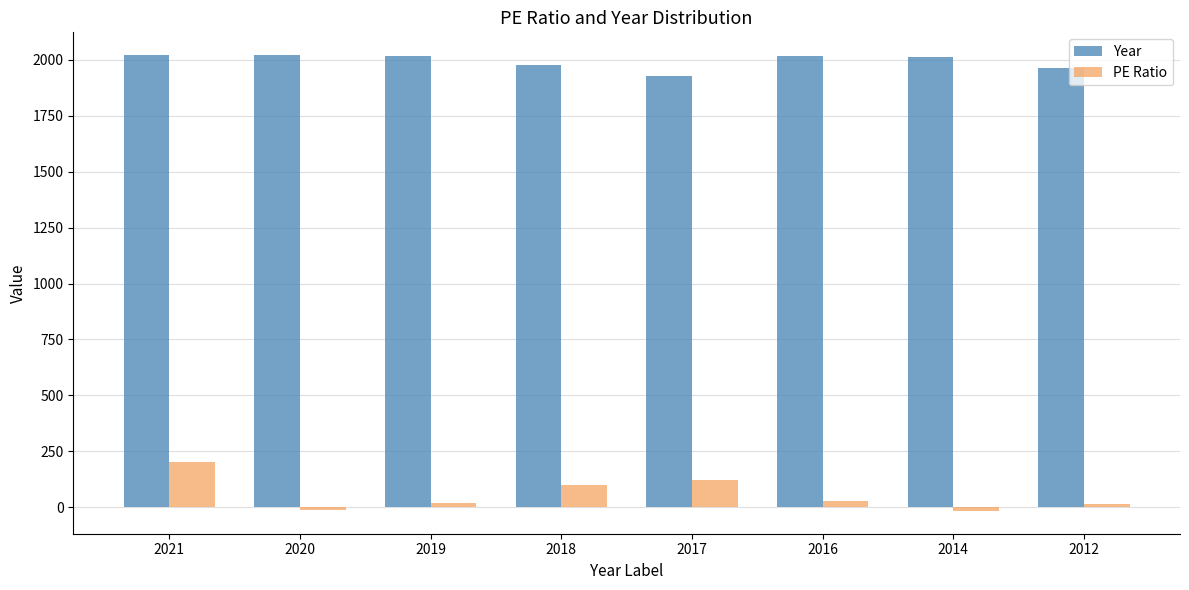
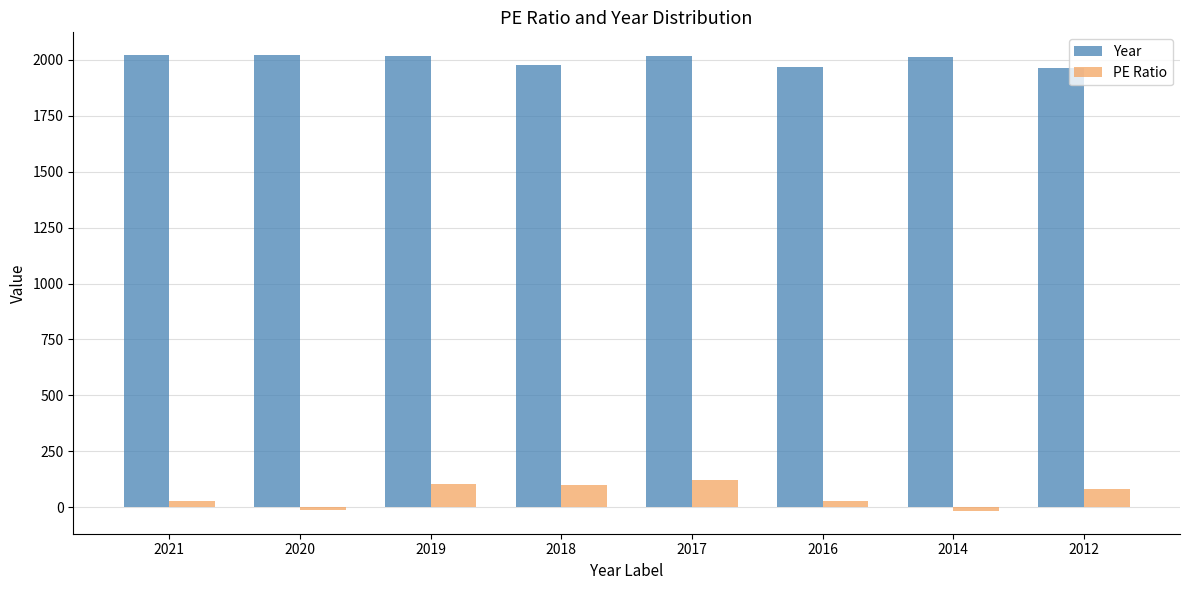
PE Ratio, 2021: 200 -> 30
PE Ratio, 2019: 20 -> 100
Year, 2017: 1930 -> 2020
Year, 2016: 2020 -> 1970
PE Ratio, 2012: 10 -> 80
